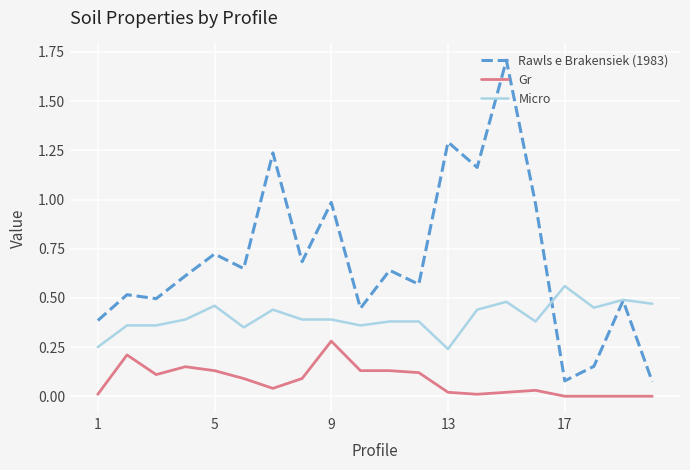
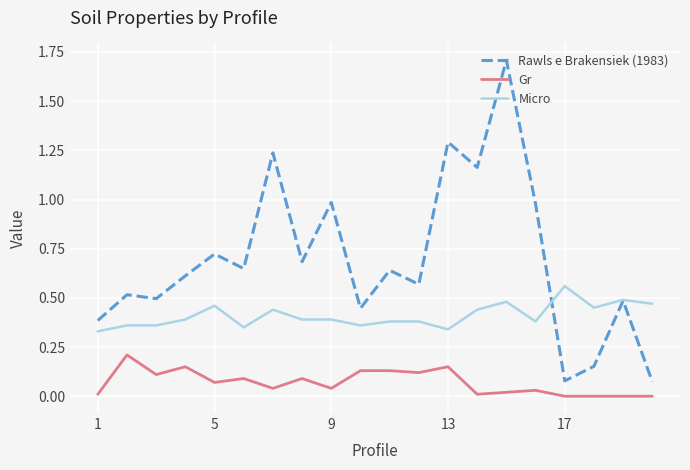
Micro, 1: 0.25 -> 0.33
Gr, 5: 0.13 -> 0.07
Gr, 9: 0.28 -> 0.04
Gr, 13: 0.02 -> 0.15
Micro, 13: 0.24 -> 0.34
